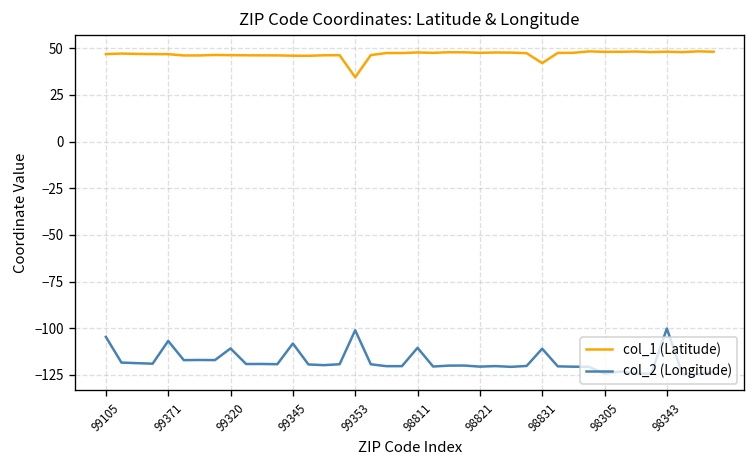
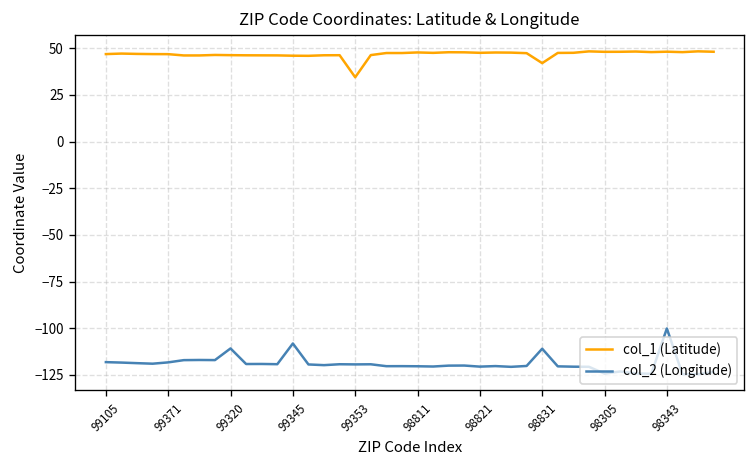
col_2 (Longitude), 99105: -105 -> -118
col_2 (Longitude), 99371: -107 -> -118
col_2 (Longitude), 99353: -101 -> -119
col_2 (Longitude), 98811: -110 -> -120
